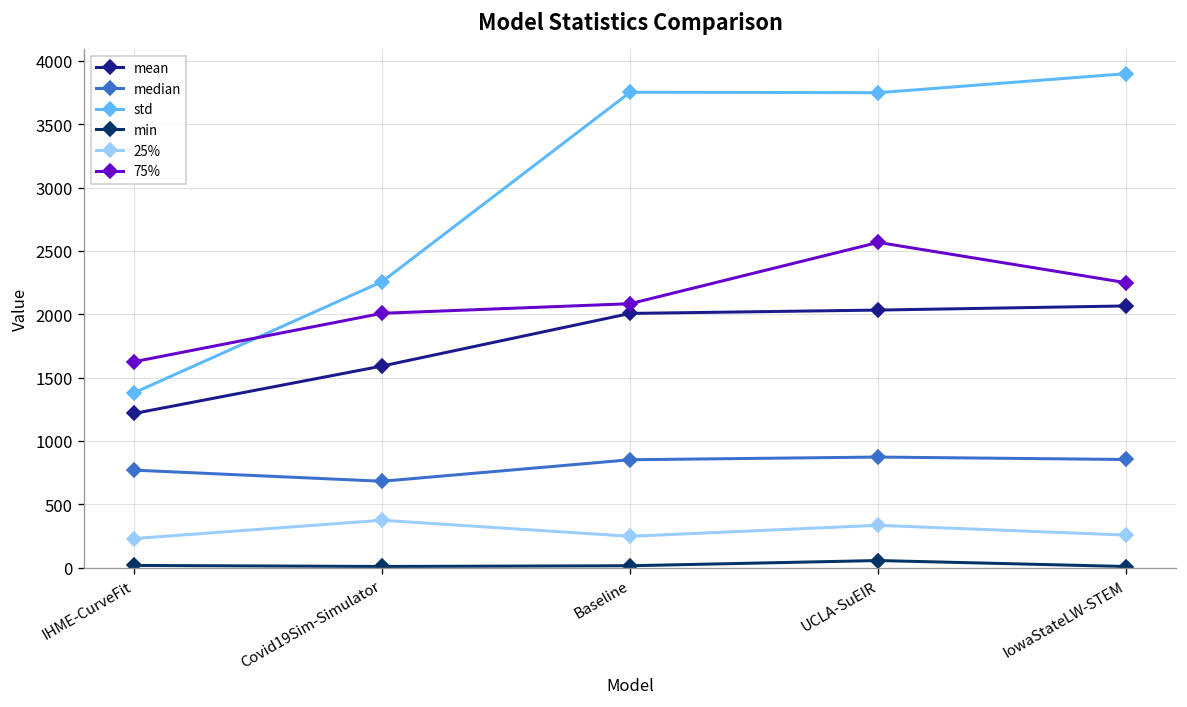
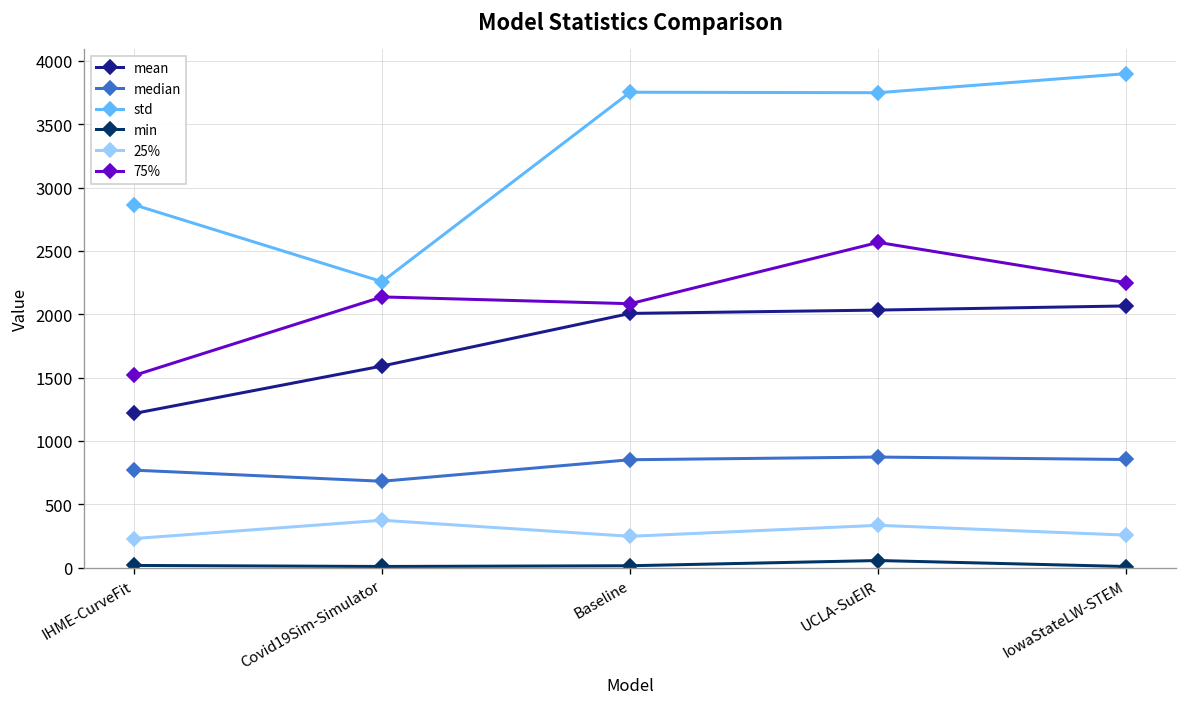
std, IHME-CurveFit: 1380 -> 2860
75%, IHME-CurveFit: 1620 -> 1520
75%, Covid19Sim-Simulator: 2010 -> 2140
